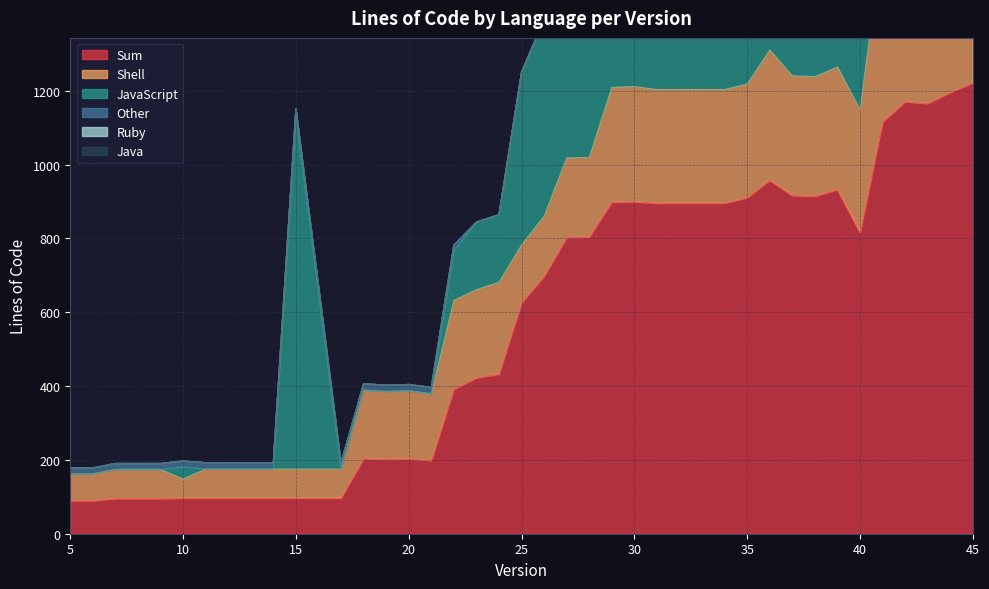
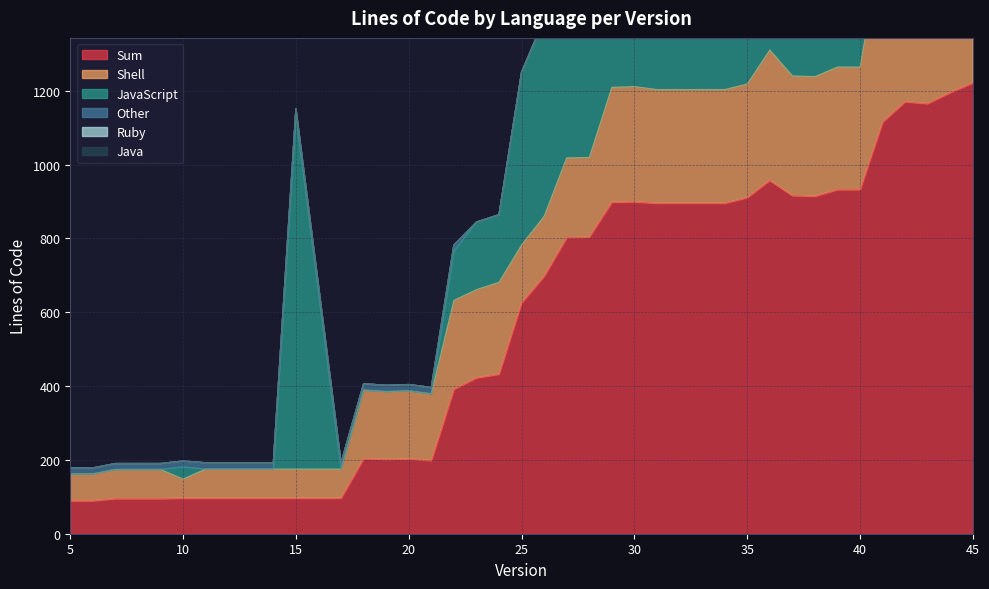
Sum, 40: 820 -> 930
